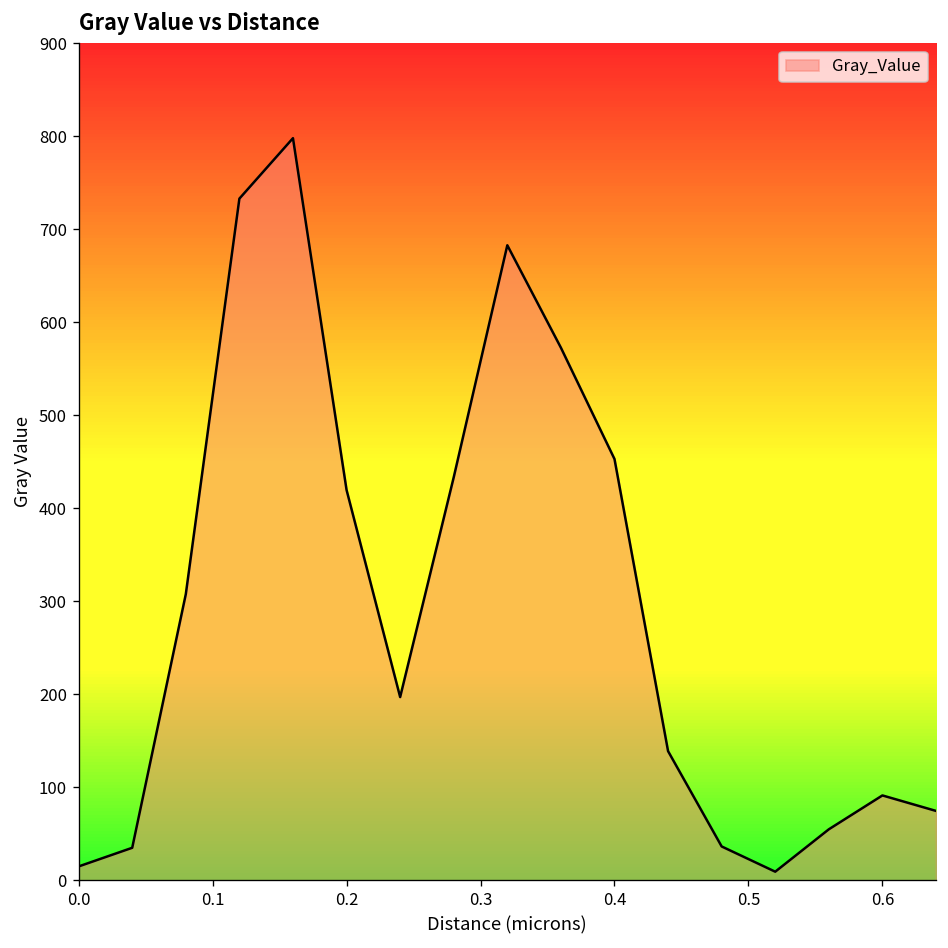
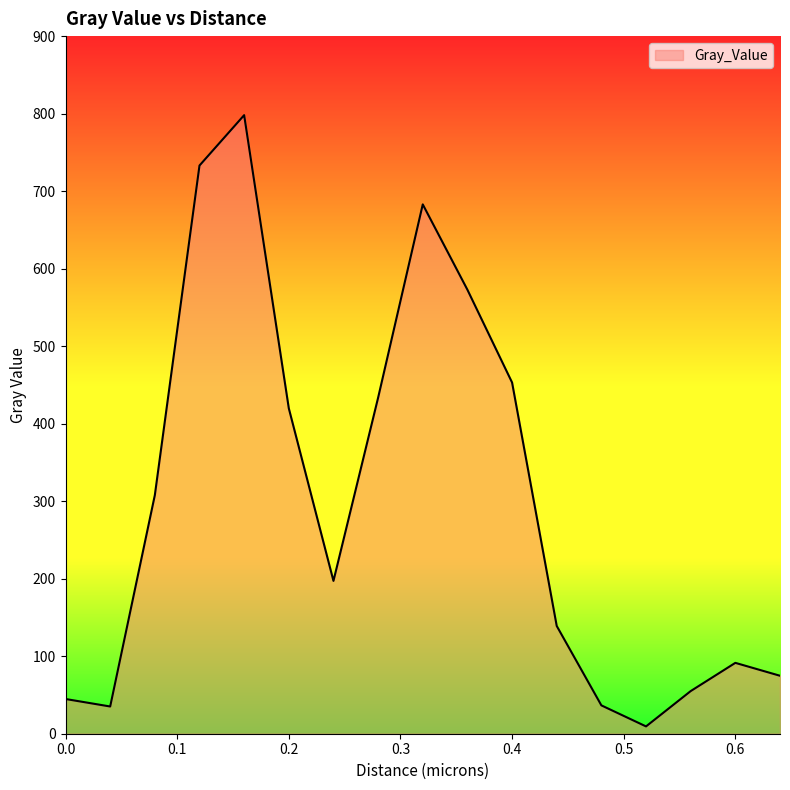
0.0: 20 -> 40
